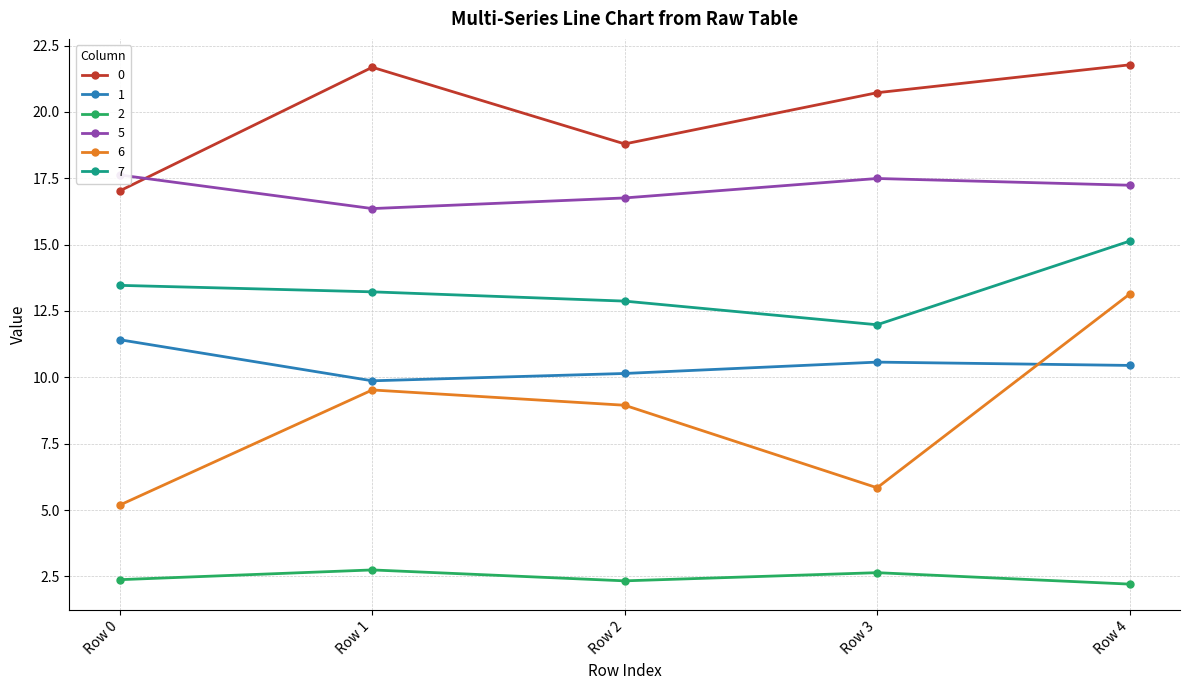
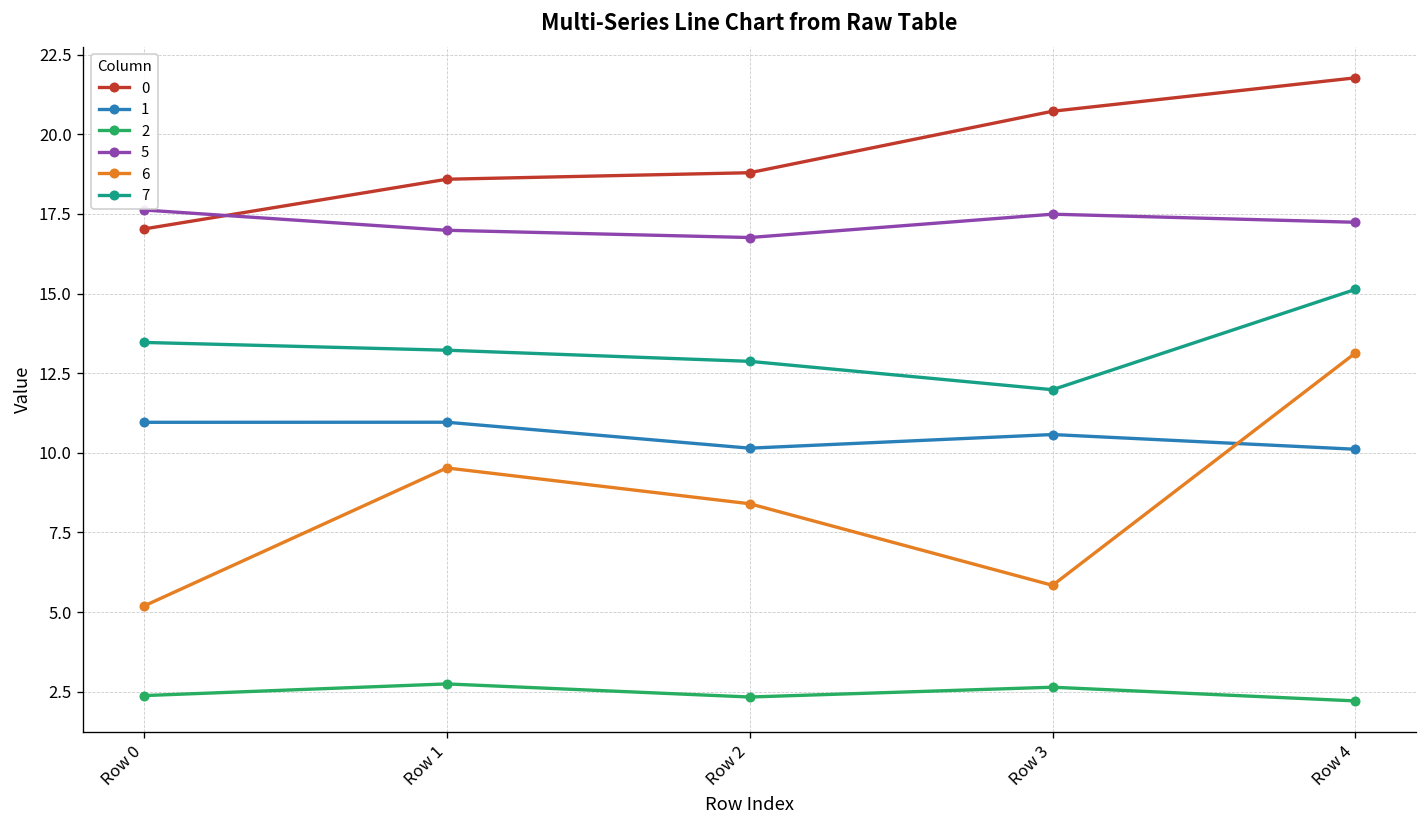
1, Row 0: 11.4 -> 11.0
0, Row 1: 21.7 -> 18.6
1, Row 1: 9.9 -> 11.0
5, Row 1: 16.4 -> 17.0
6, Row 2: 8.9 -> 8.4
1, Row 4: 10.4 -> 10.1
